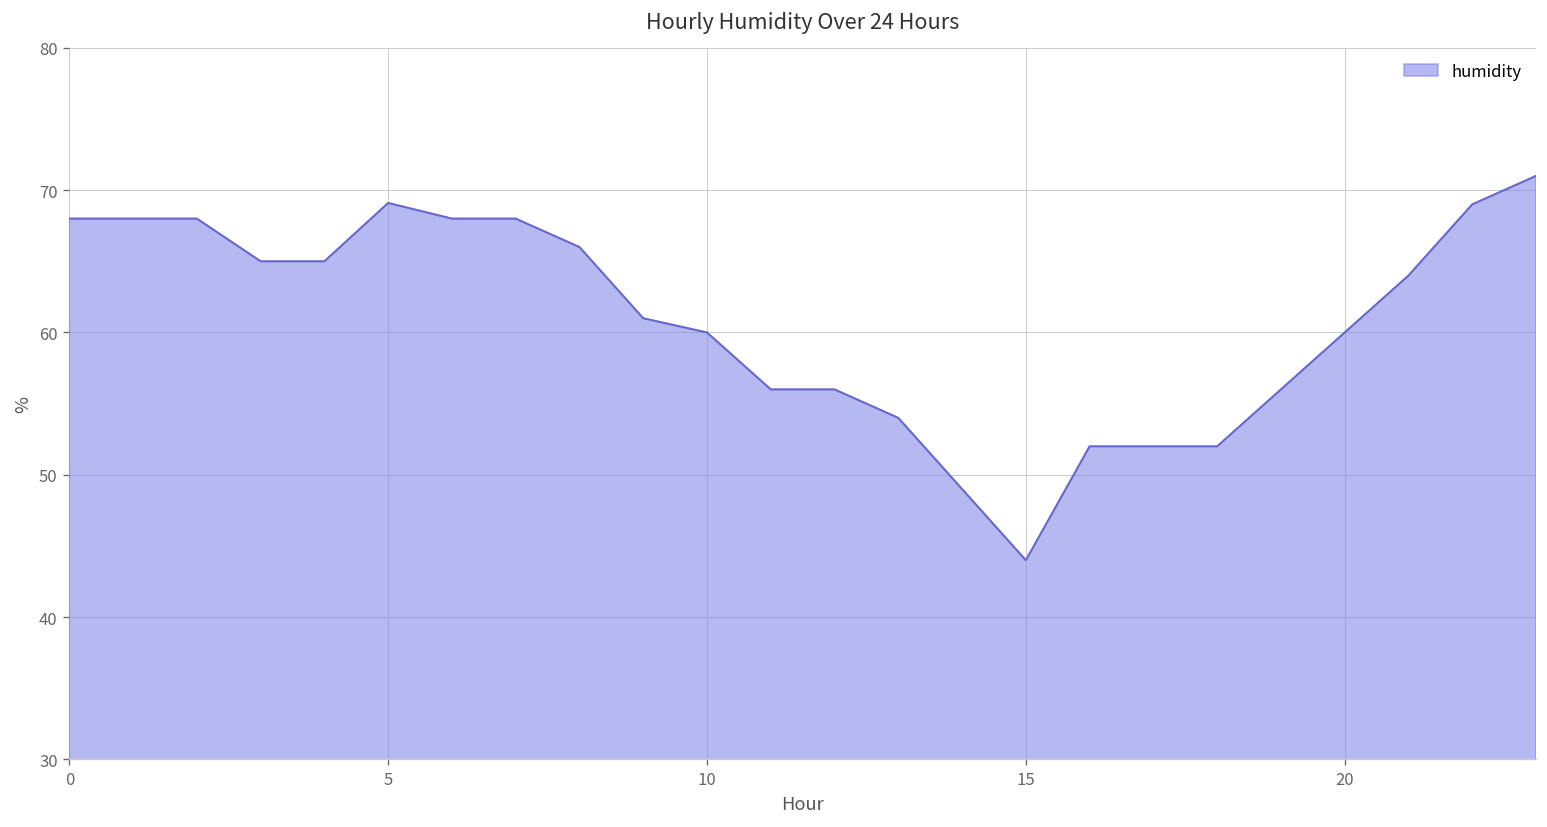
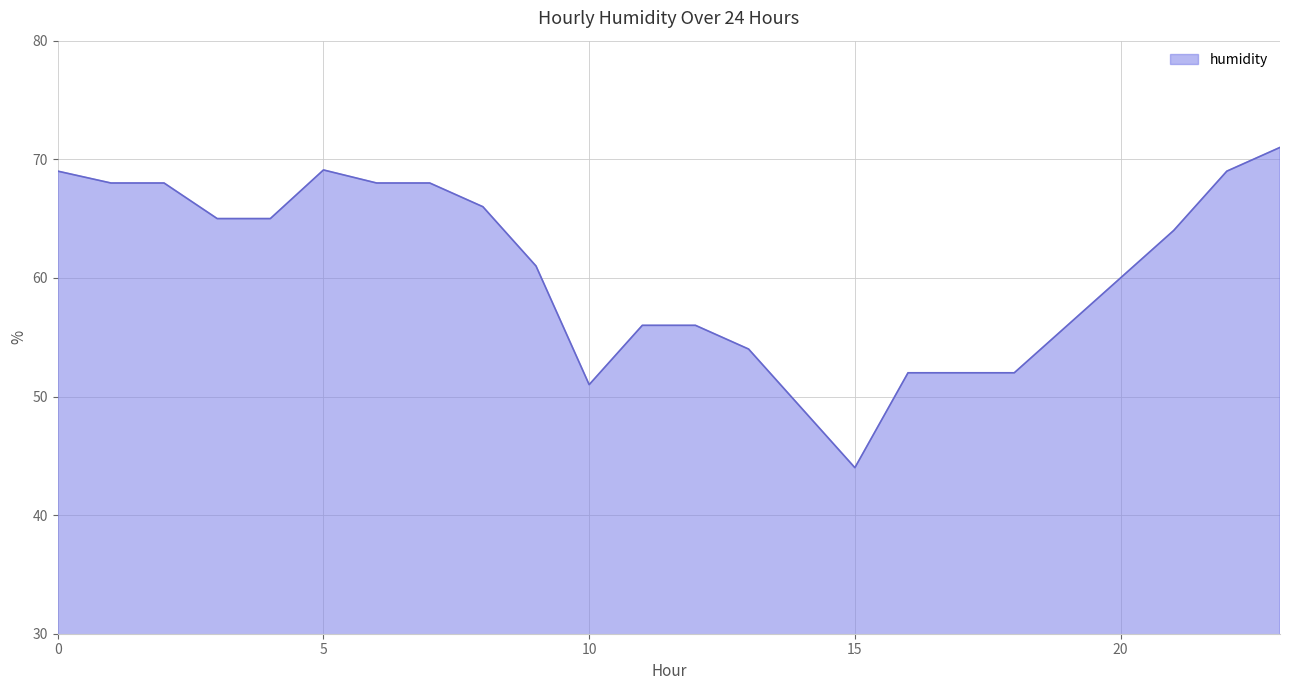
0: 68 -> 69
10: 60 -> 51
